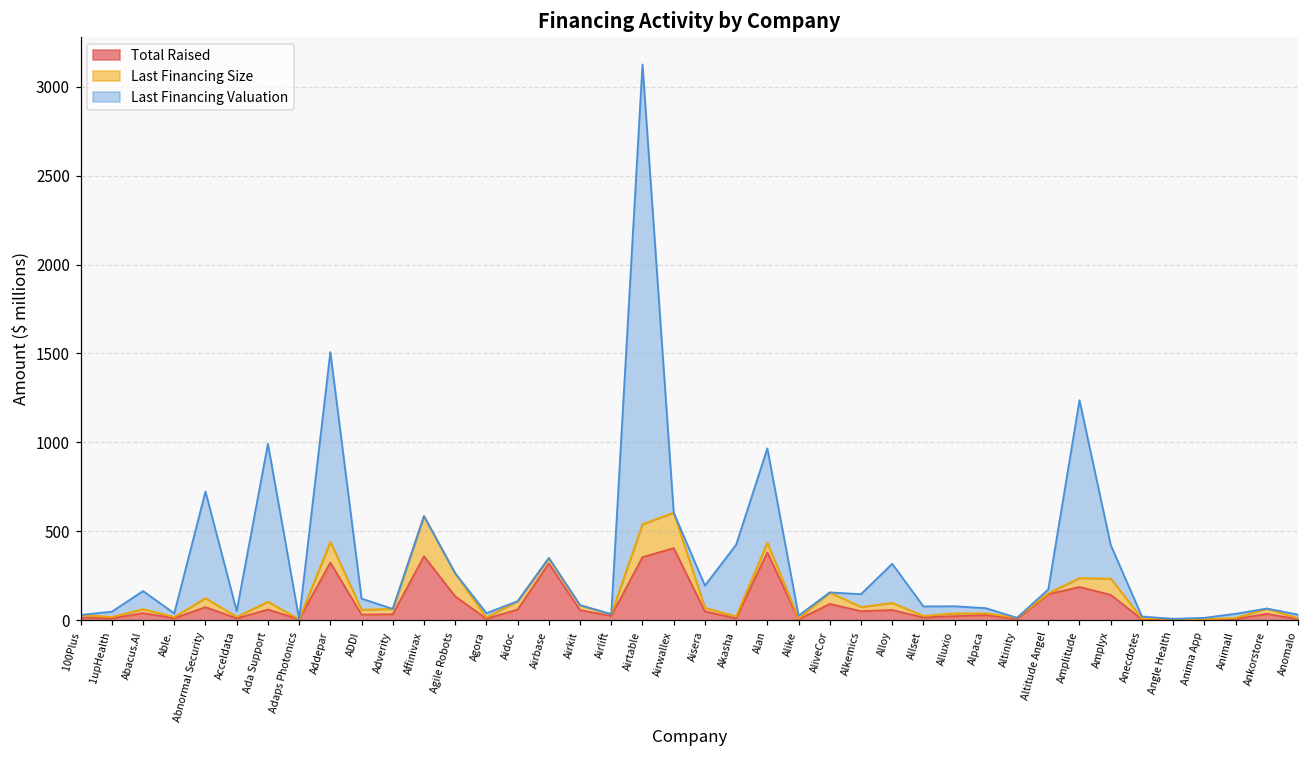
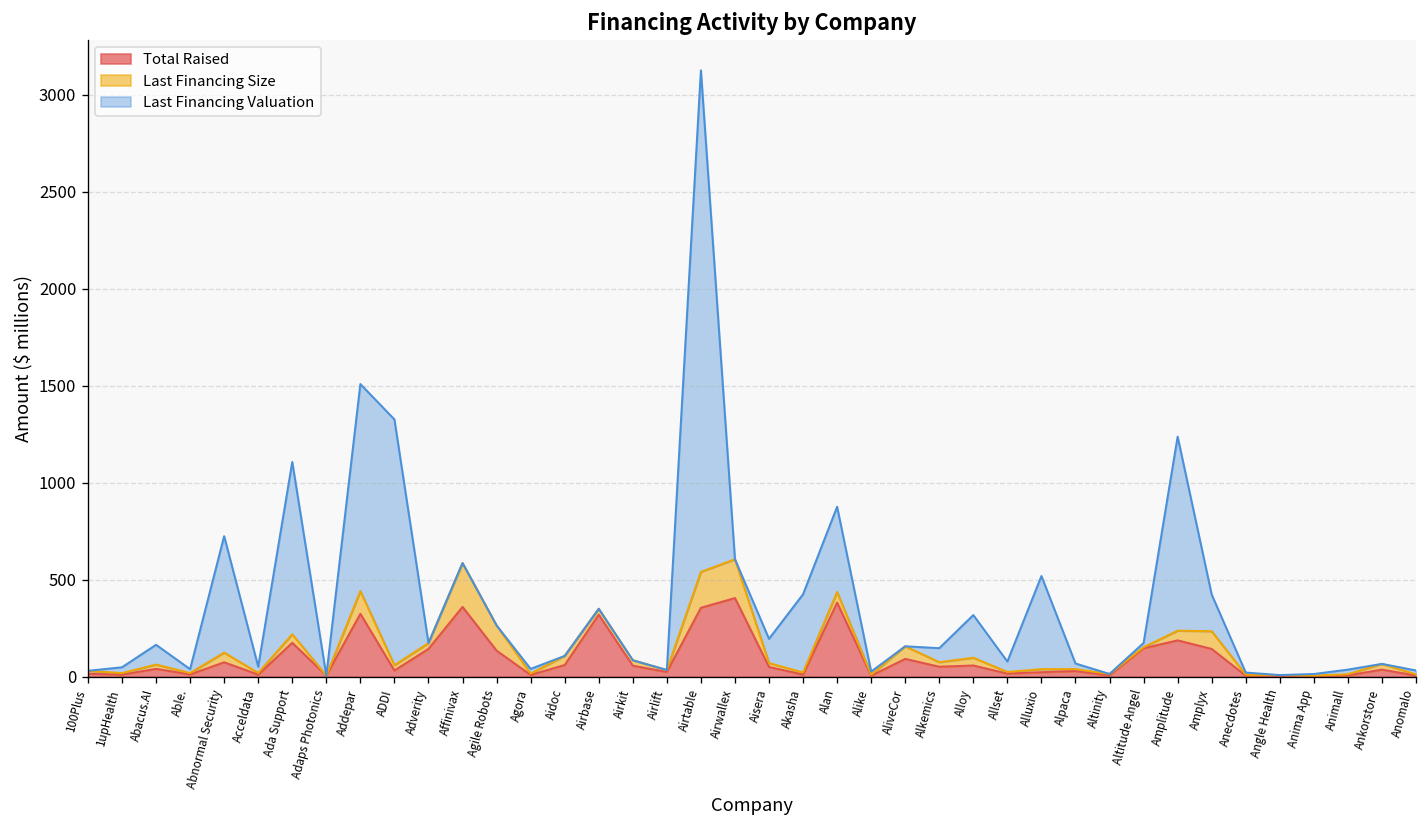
Total Raised, Ada Support: 60 -> 170
Last Financing Valuation, ADDI: 60 -> 1270
Total Raised, Adverity: 30 -> 140
Last Financing Valuation, Alan: 530 -> 440
Last Financing Valuation, Alluxio: 40 -> 480
